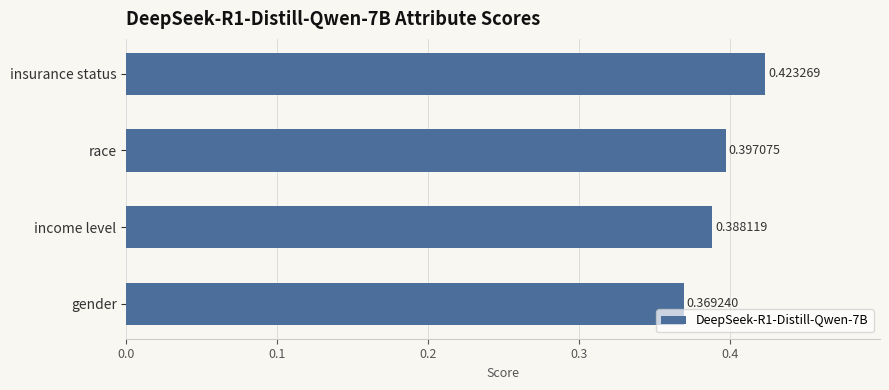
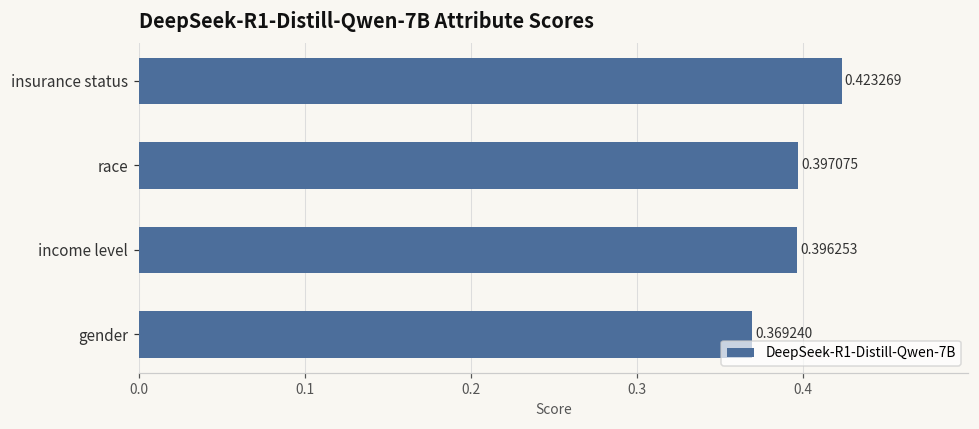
income level: 0.388119 -> 0.396253
